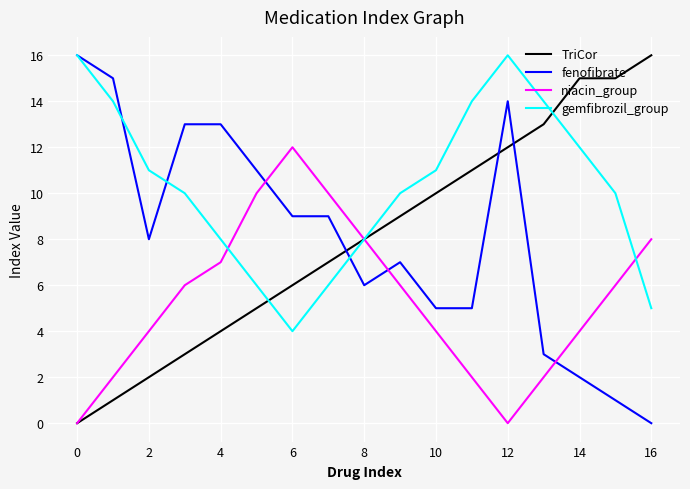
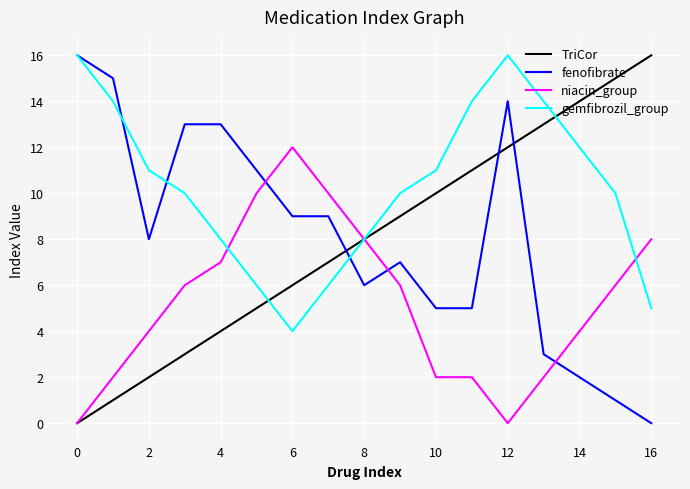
niacin_group, 10: 4 -> 2
TriCor, 14: 15 -> 14
